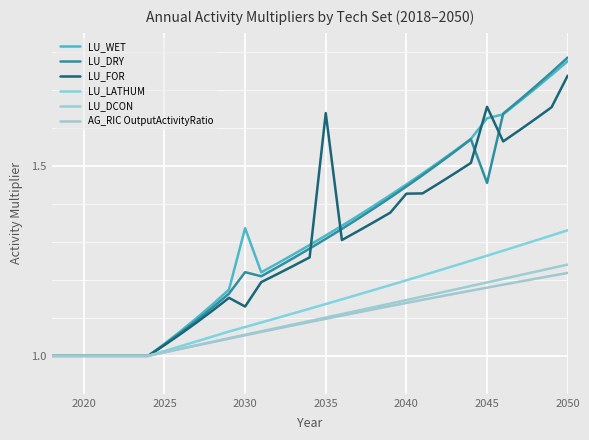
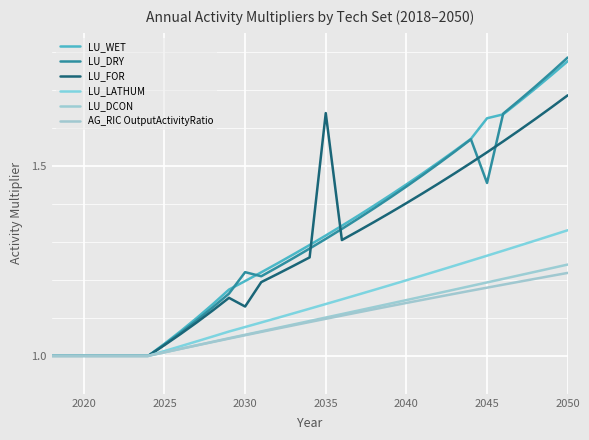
LU_WET, 2030: 1.34 -> 1.20
LU_FOR, 2040: 1.43 -> 1.40
LU_FOR, 2045: 1.66 -> 1.54
LU_FOR, 2050: 1.74 -> 1.69
